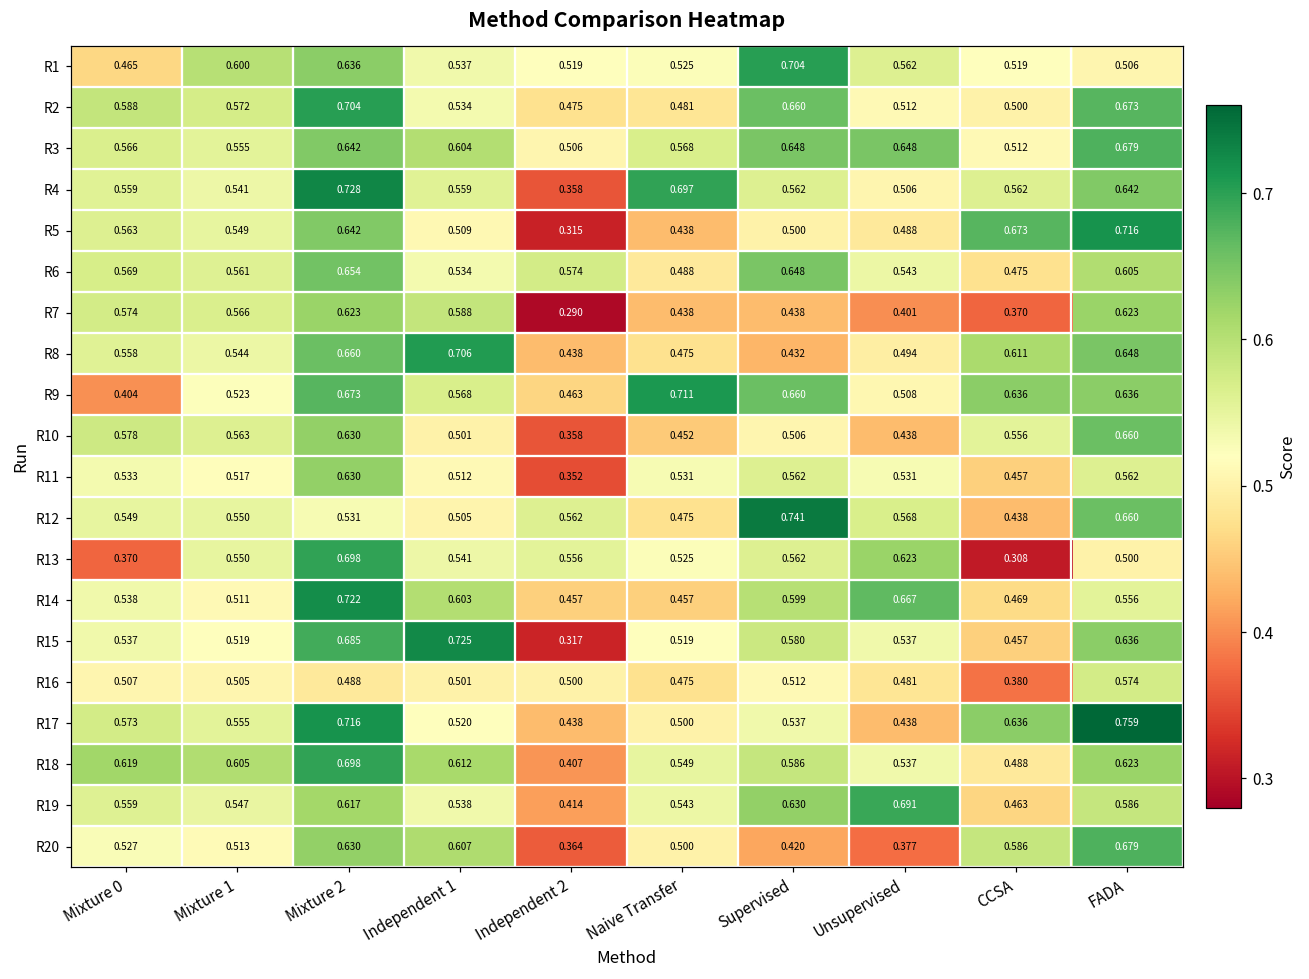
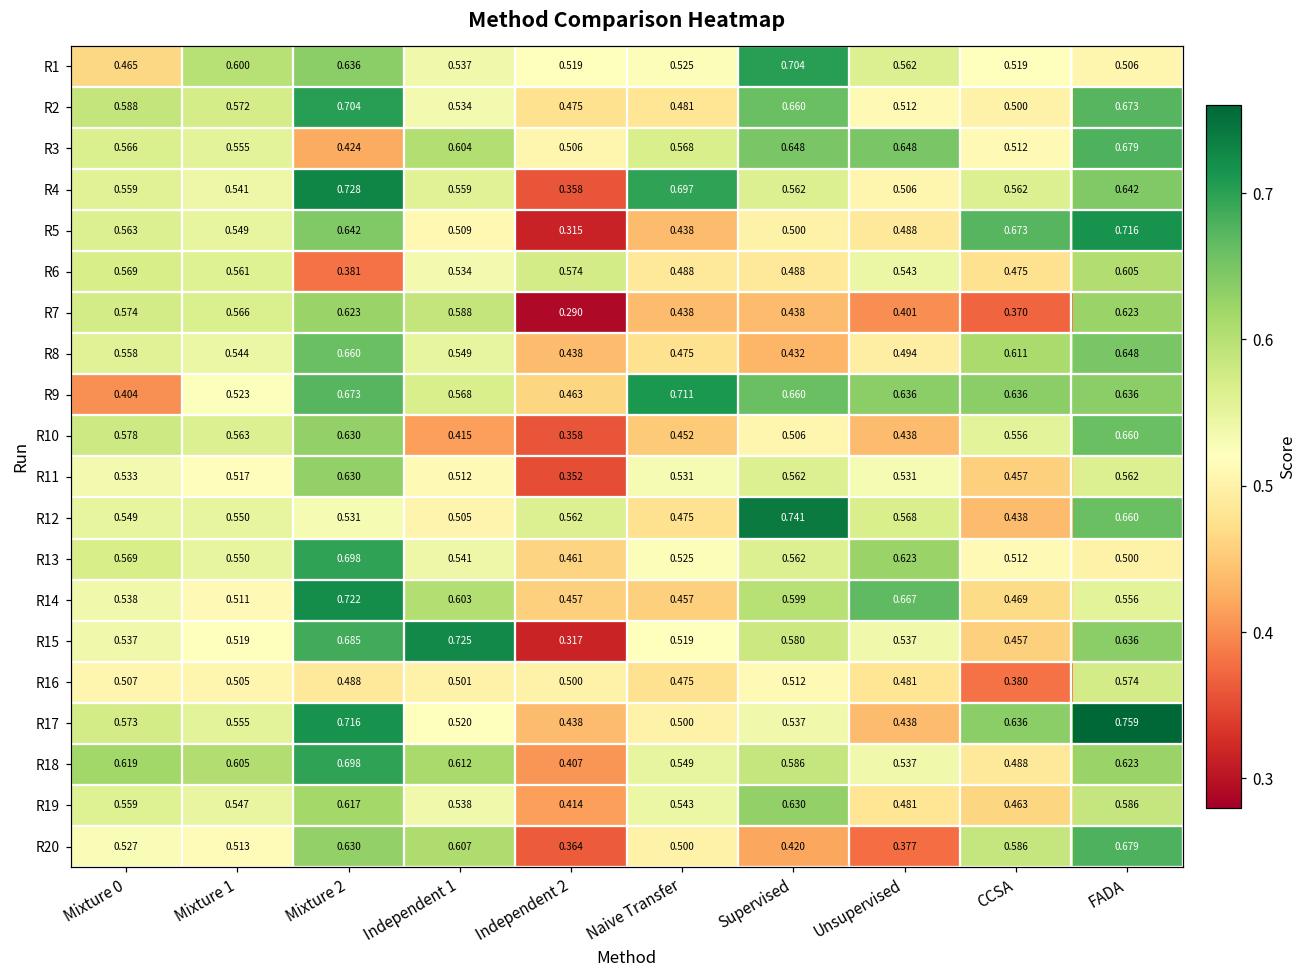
R3, Mixture 2: 0.642 -> 0.424
R6, Mixture 2: 0.654 -> 0.381
R6, Supervised: 0.648 -> 0.488
R8, Independent 1: 0.706 -> 0.549
R9, Unsupervised: 0.508 -> 0.636
R10, Independent 1: 0.501 -> 0.415
R13, Mixture 0: 0.370 -> 0.569
R13, Independent 2: 0.556 -> 0.461
R13, CCSA: 0.308 -> 0.512
R19, Unsupervised: 0.691 -> 0.481
